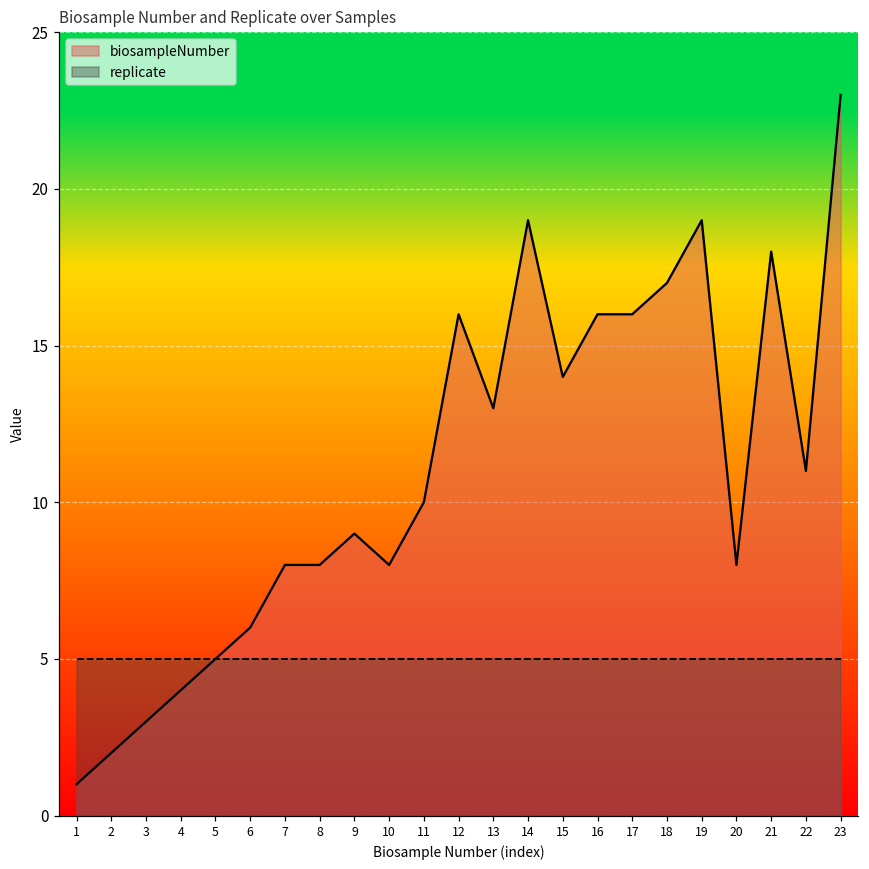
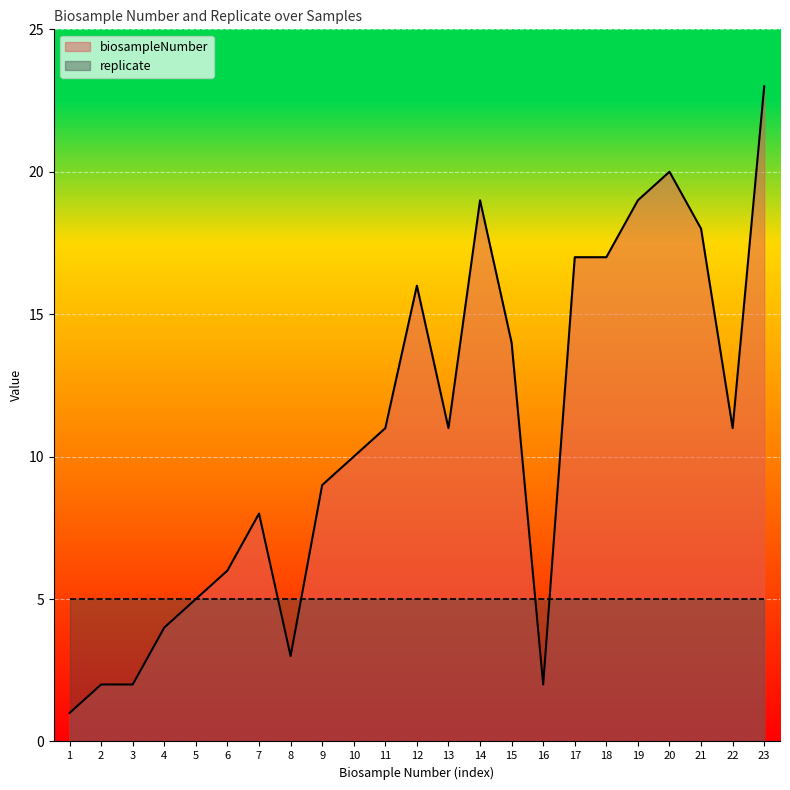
biosampleNumber, 3: 3 -> 2
biosampleNumber, 8: 8 -> 3
biosampleNumber, 10: 8 -> 10
biosampleNumber, 11: 10 -> 11
biosampleNumber, 13: 13 -> 11
biosampleNumber, 16: 16 -> 2
biosampleNumber, 17: 16 -> 17
biosampleNumber, 20: 8 -> 20
